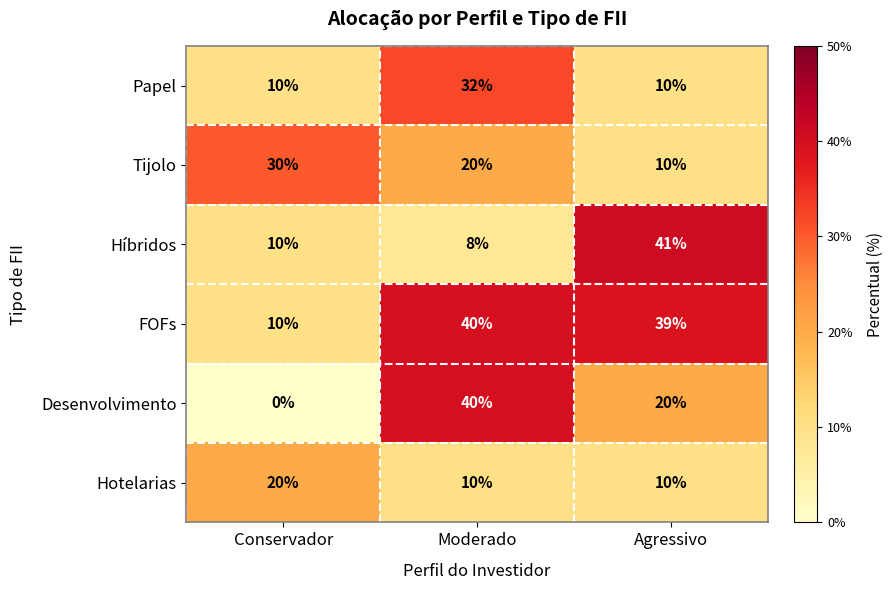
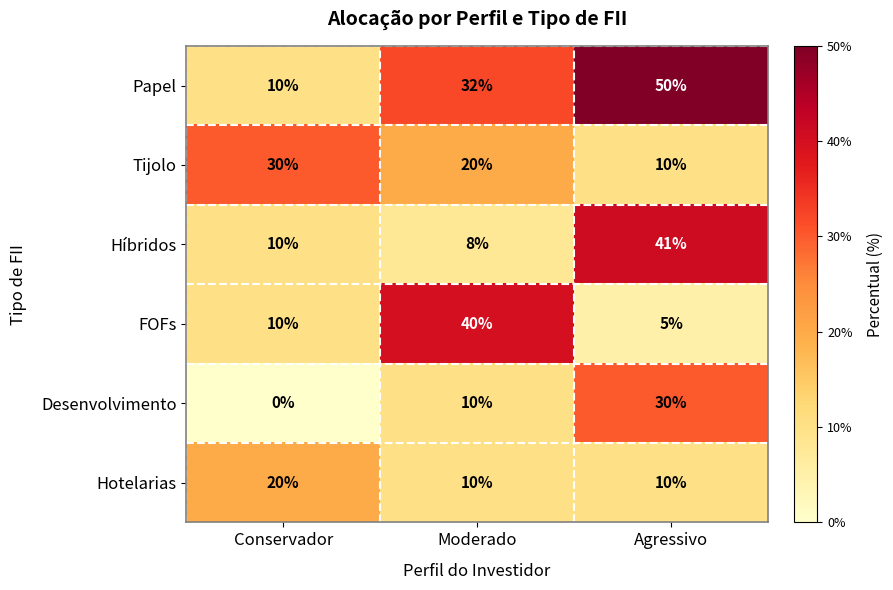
Papel, Agressivo: 10% -> 50%
FOFs, Agressivo: 39% -> 5%
Desenvolvimento, Moderado: 40% -> 10%
Desenvolvimento, Agressivo: 20% -> 30%
